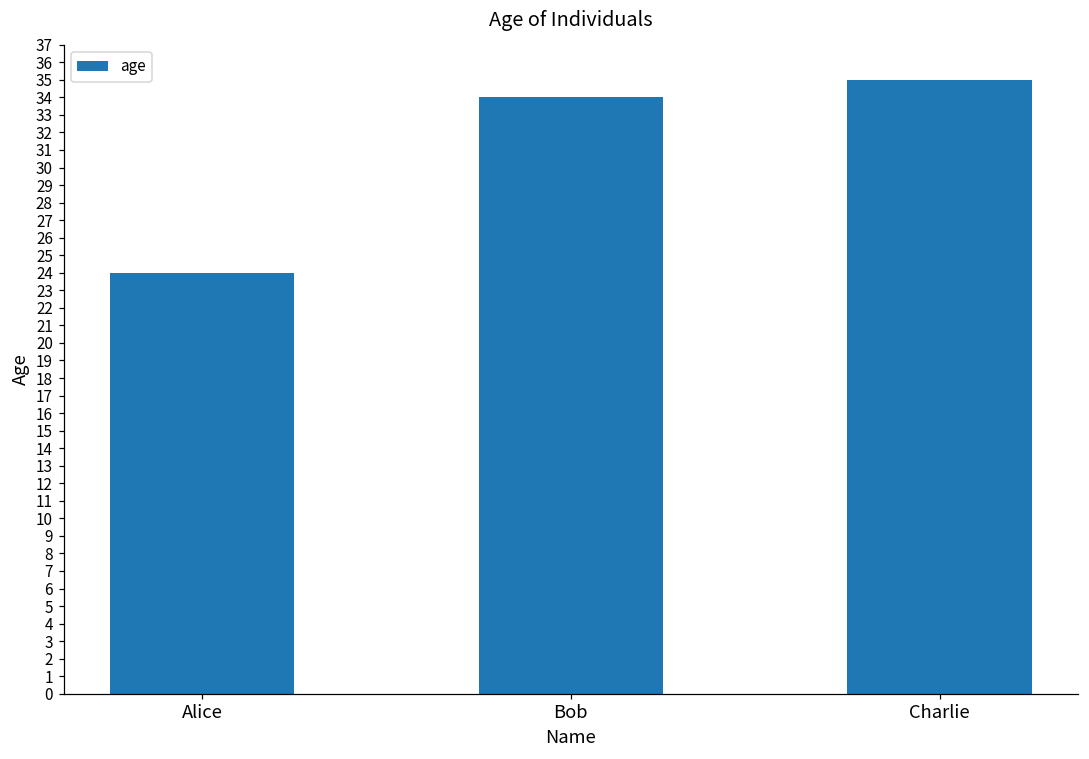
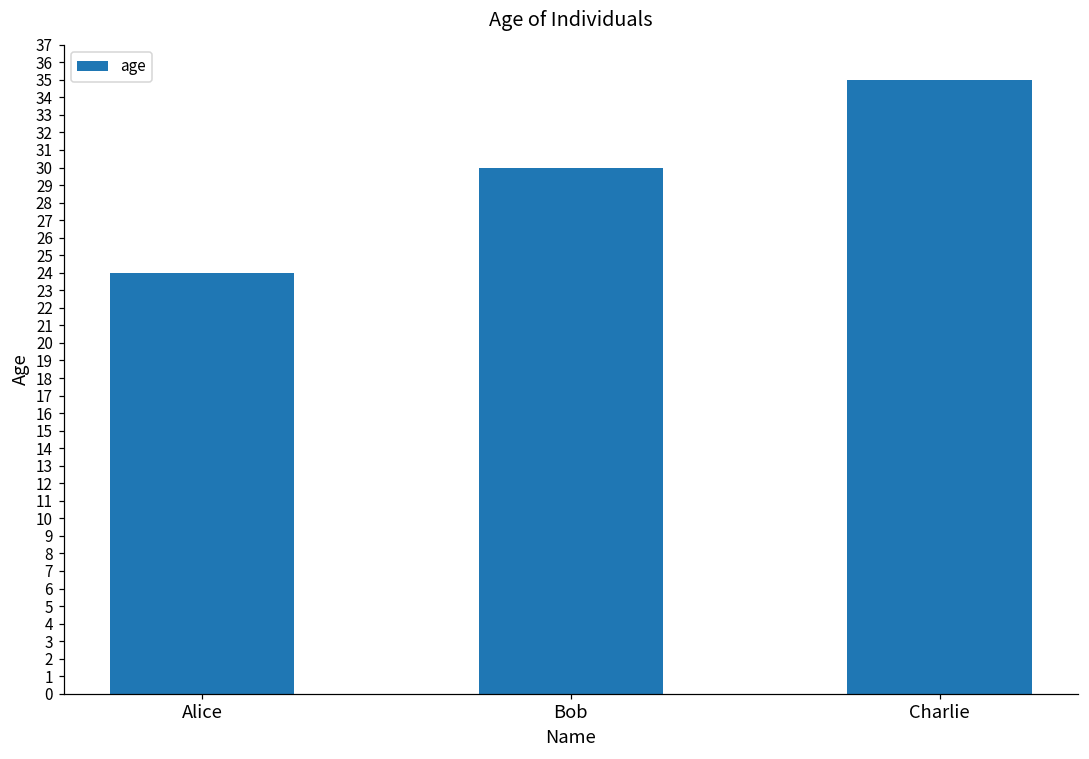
Bob: 34 -> 30
